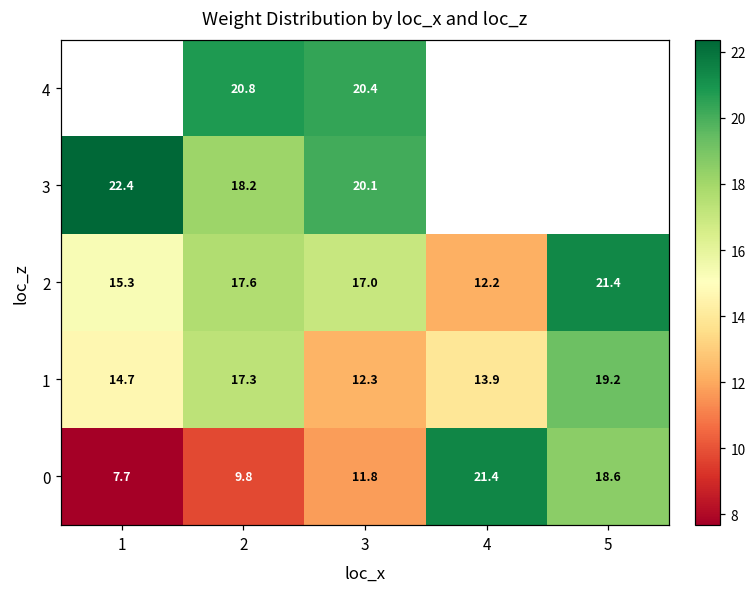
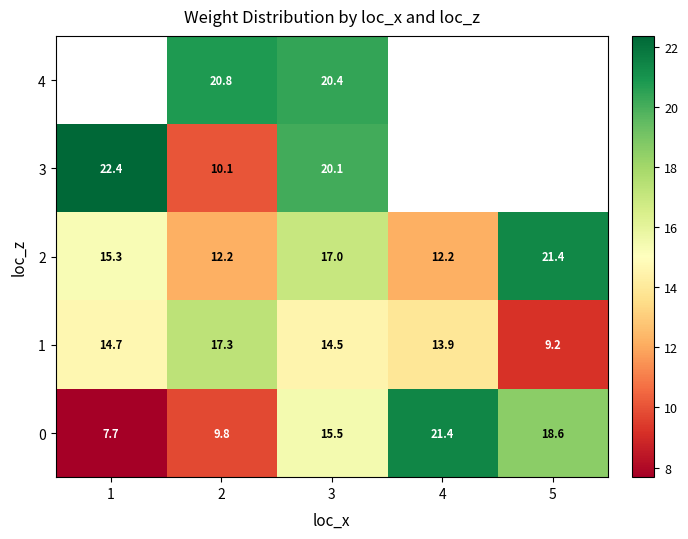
3, 2: 18.2 -> 10.1
2, 2: 17.6 -> 12.2
1, 3: 12.3 -> 14.5
1, 5: 19.2 -> 9.2
0, 3: 11.8 -> 15.5
